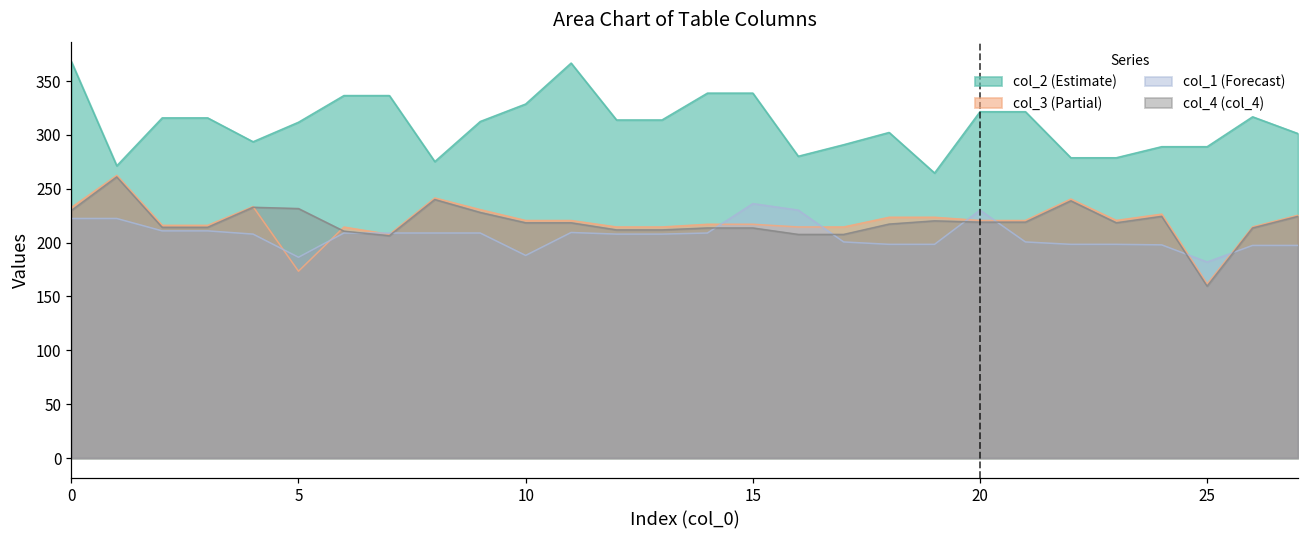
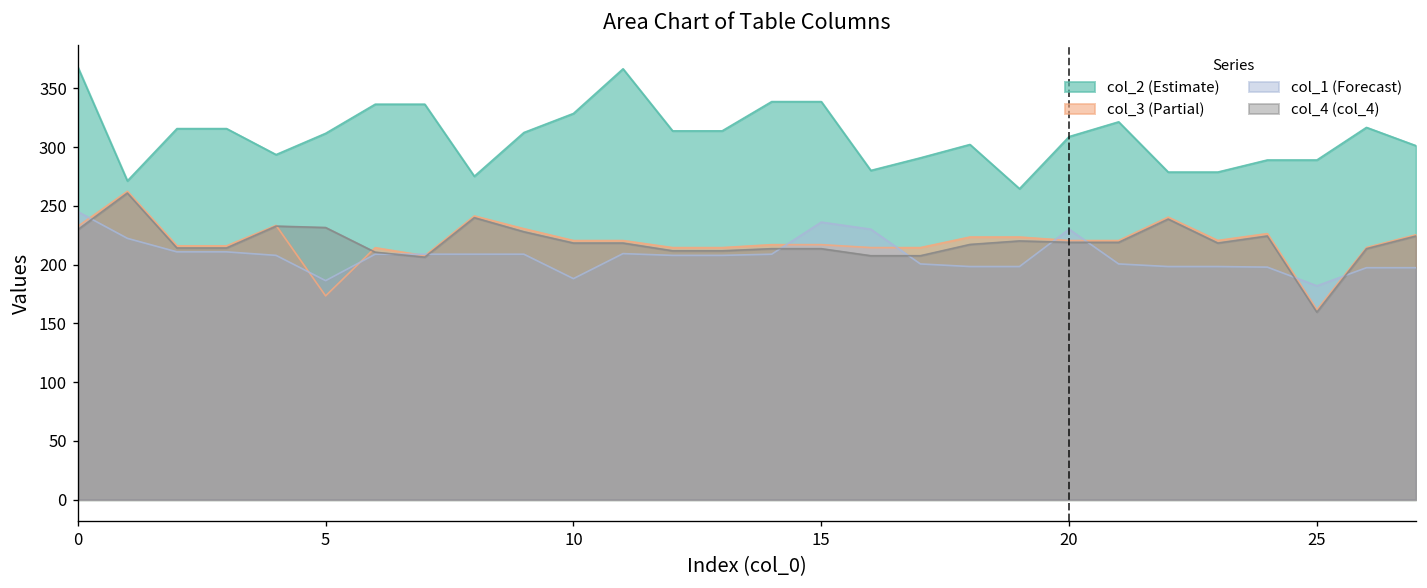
col_1 (Forecast), 0: 220 -> 250
col_2 (Estimate), 20: 320 -> 310
